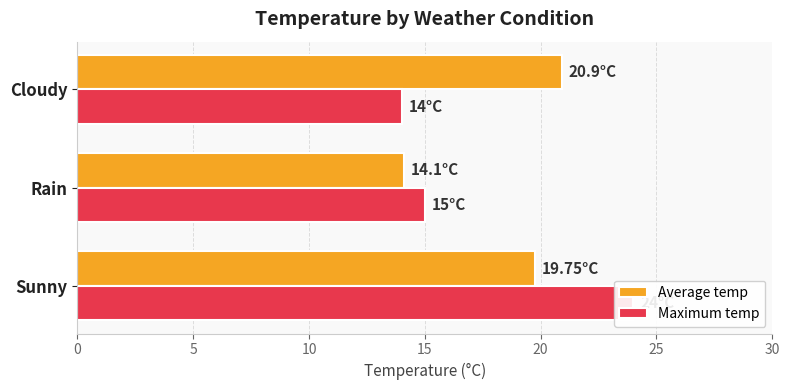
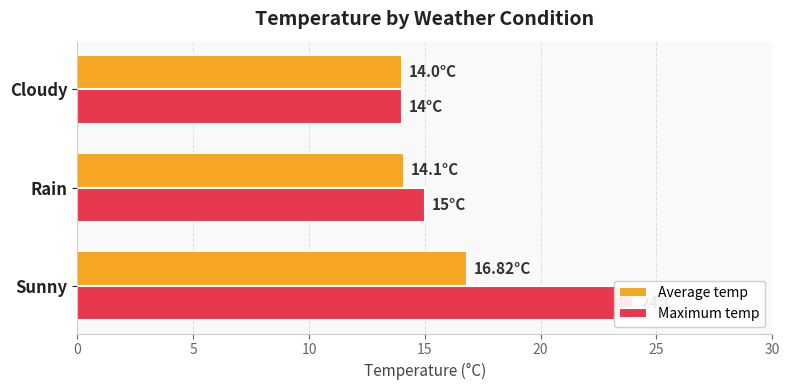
Average temp, Cloudy: 20.9°C -> 14.0°C
Average temp, Sunny: 19.75°C -> 16.82°C
